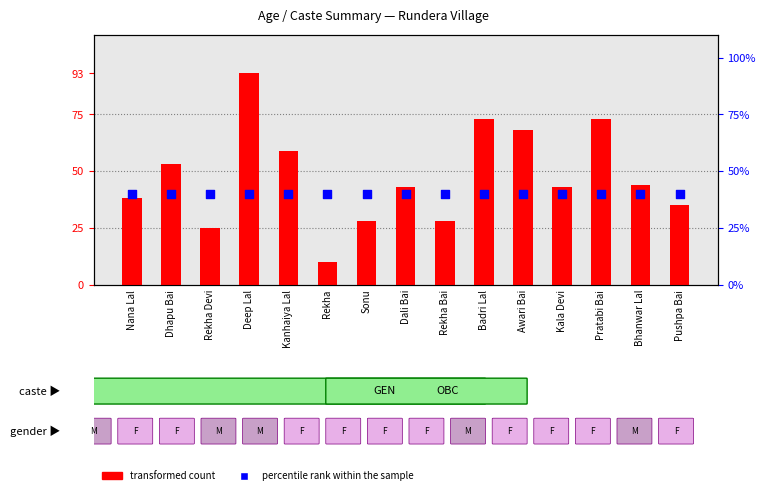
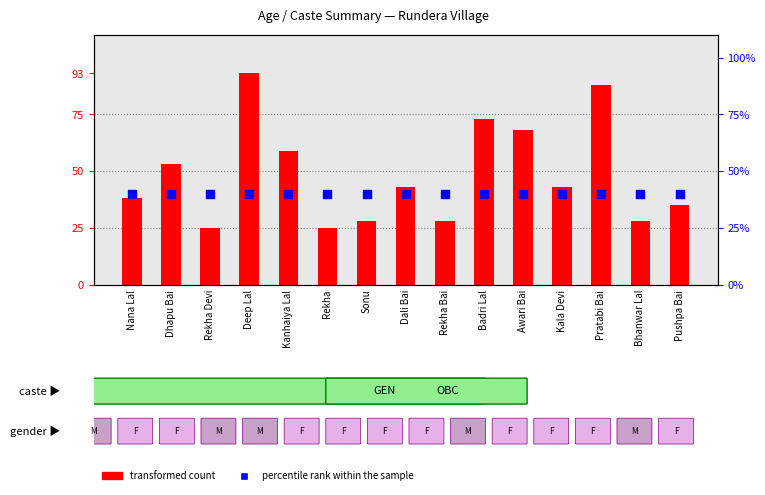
transformed count, Rekha: 10 -> 25
transformed count, Pratabi Bai: 73 -> 88
transformed count, Bhanwar Lal: 44 -> 28
